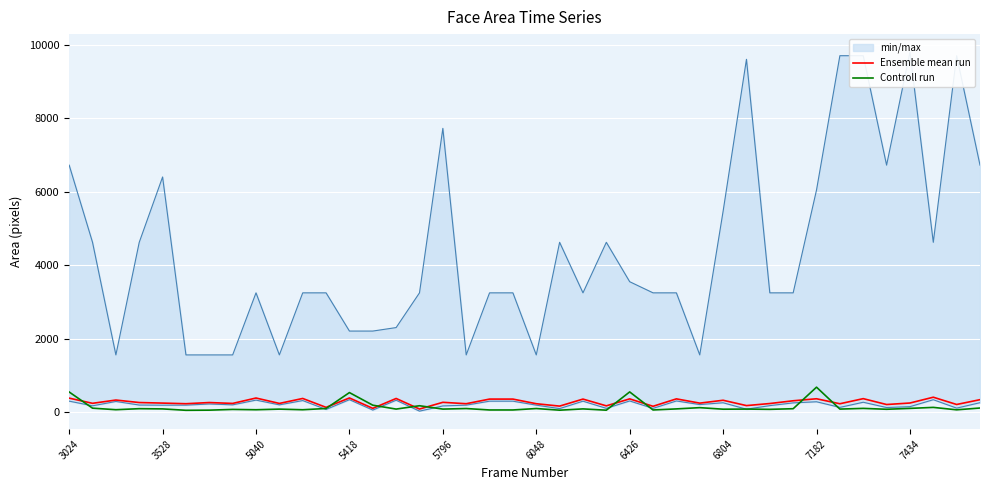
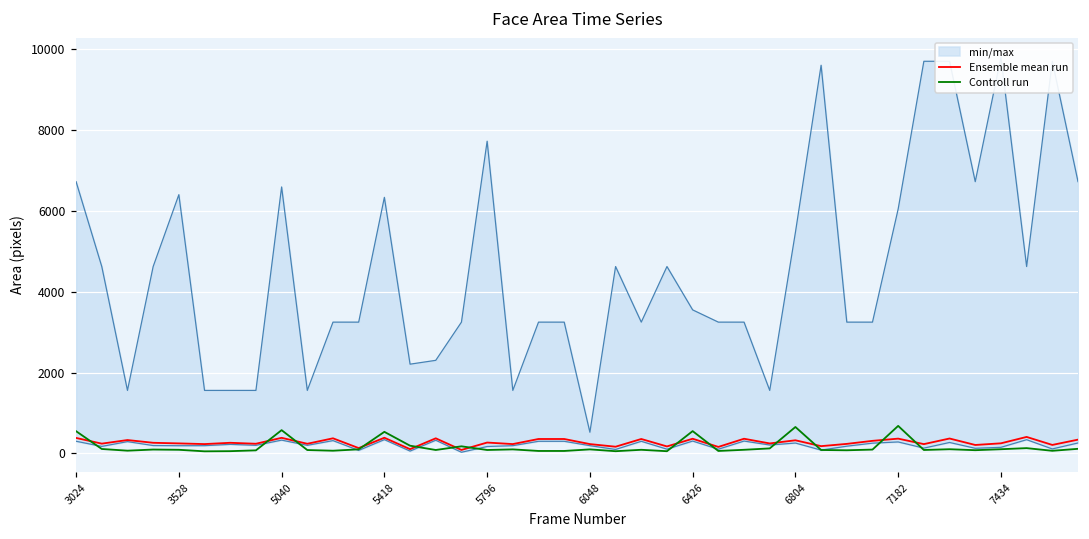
min/max, 5040: 3200 -> 6600
Controll run, 5040: 100 -> 600
min/max, 5418: 2200 -> 6300
min/max, 6048: 1600 -> 500
Controll run, 6804: 100 -> 700
